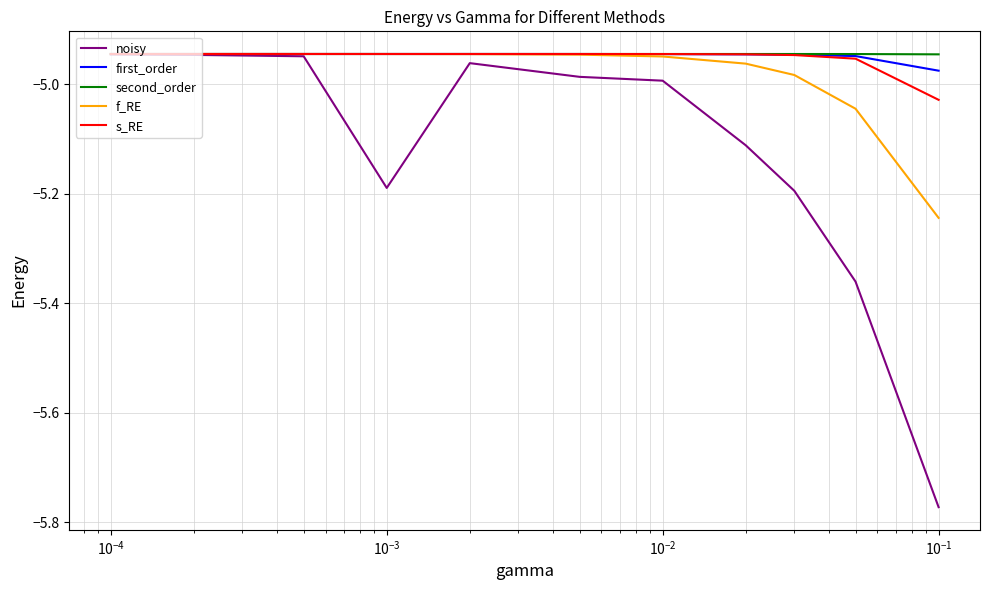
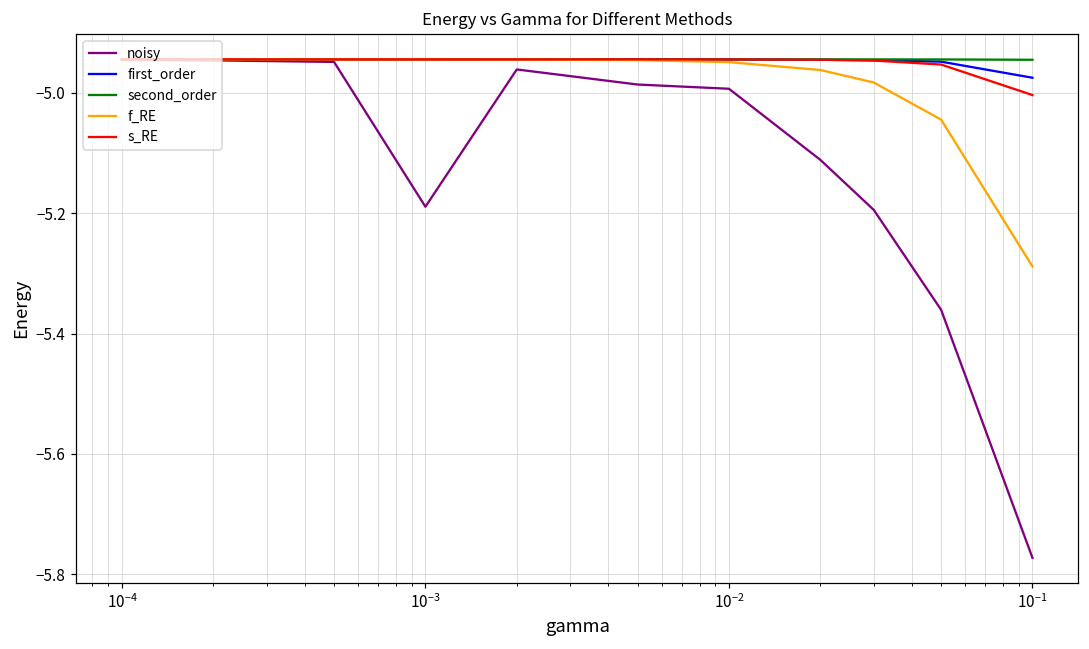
f_RE, 10^-1: -5.24 -> -5.29
s_RE, 10^-1: -5.03 -> -5.00
